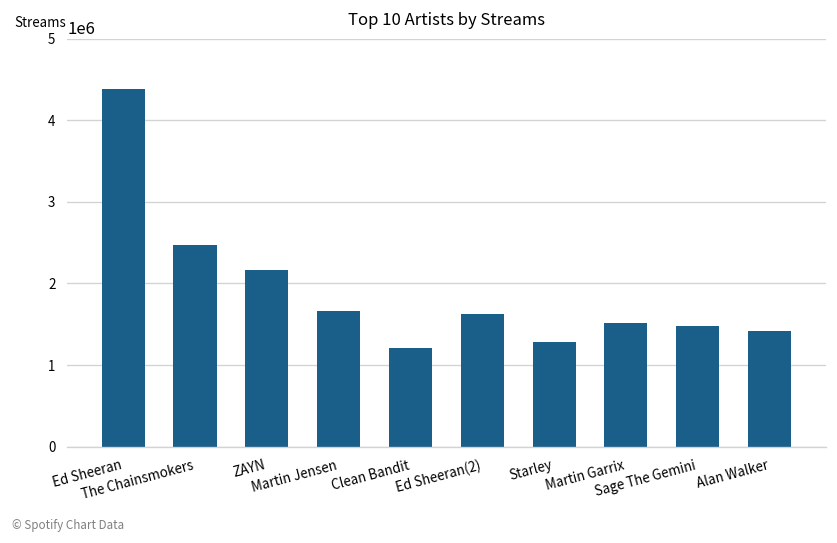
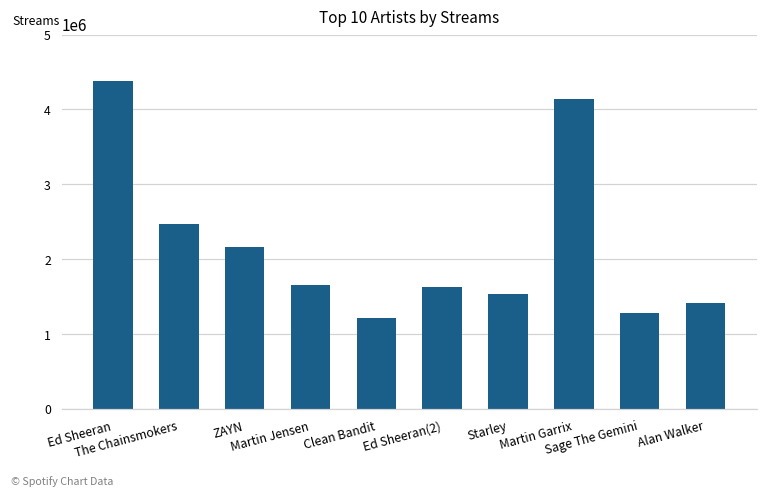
Starley: 1300000 -> 1500000
Martin Garrix: 1500000 -> 4100000
Sage The Gemini: 1500000 -> 1300000
